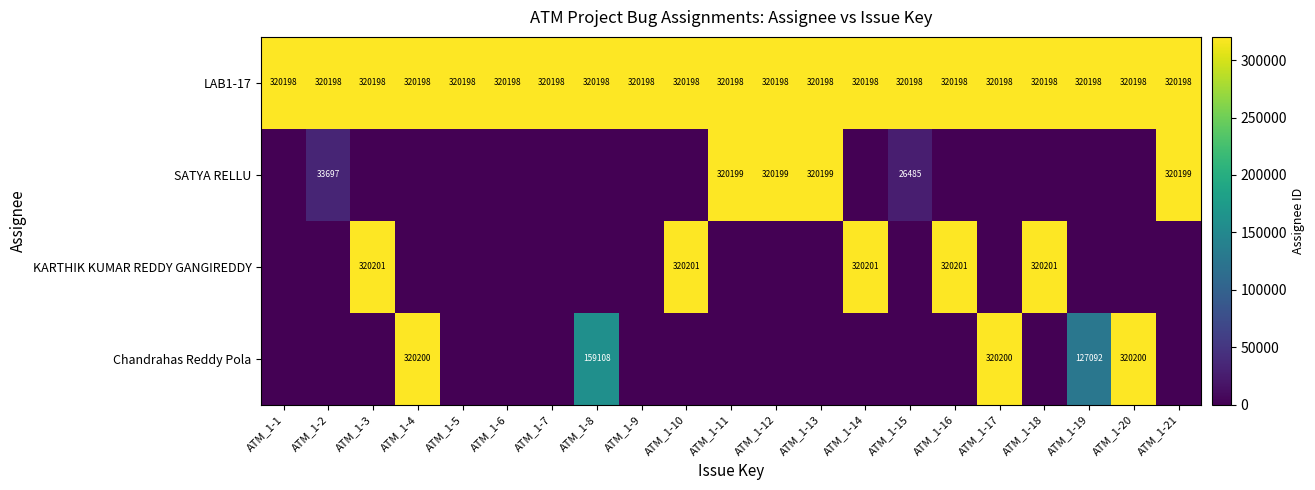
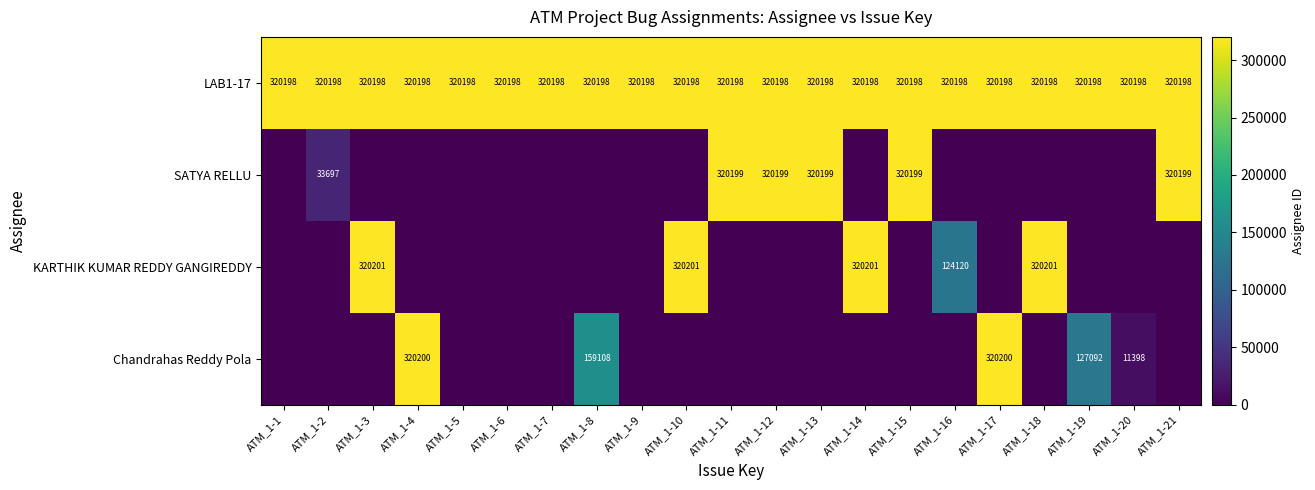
SATYA RELLU, ATM_1-15: 26485 -> 320199
KARTHIK KUMAR REDDY GANGIREDDY, ATM_1-16: 320201 -> 124120
Chandrahas Reddy Pola, ATM_1-20: 320200 -> 11398
